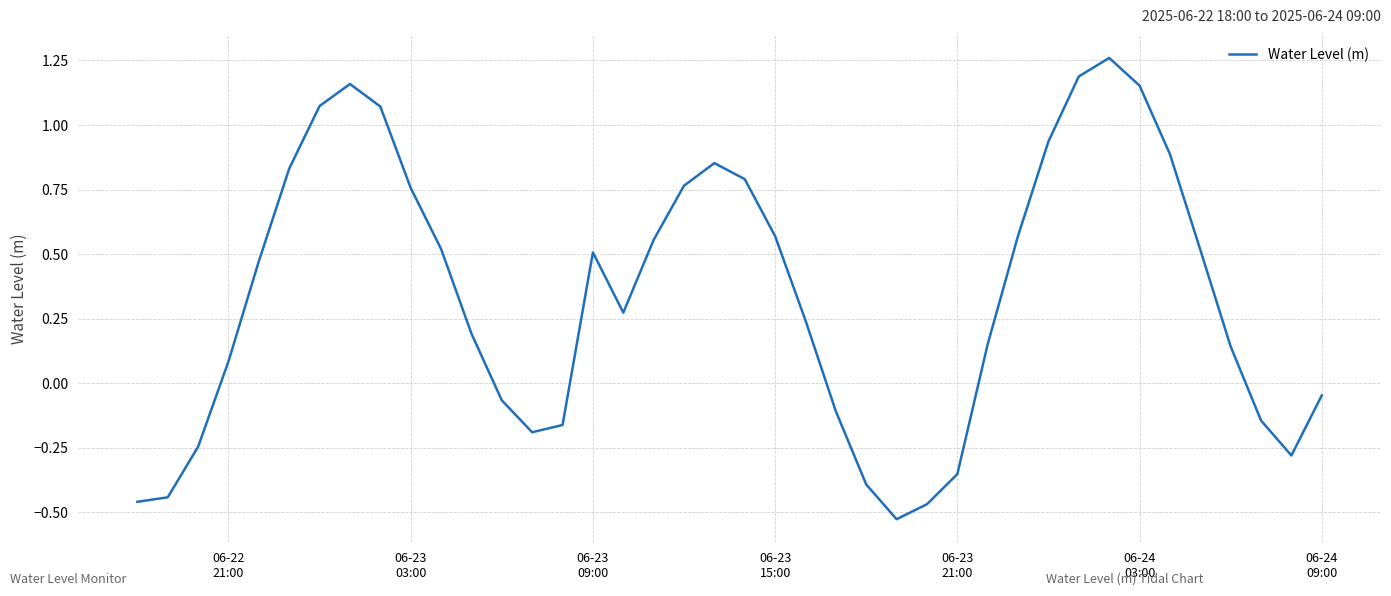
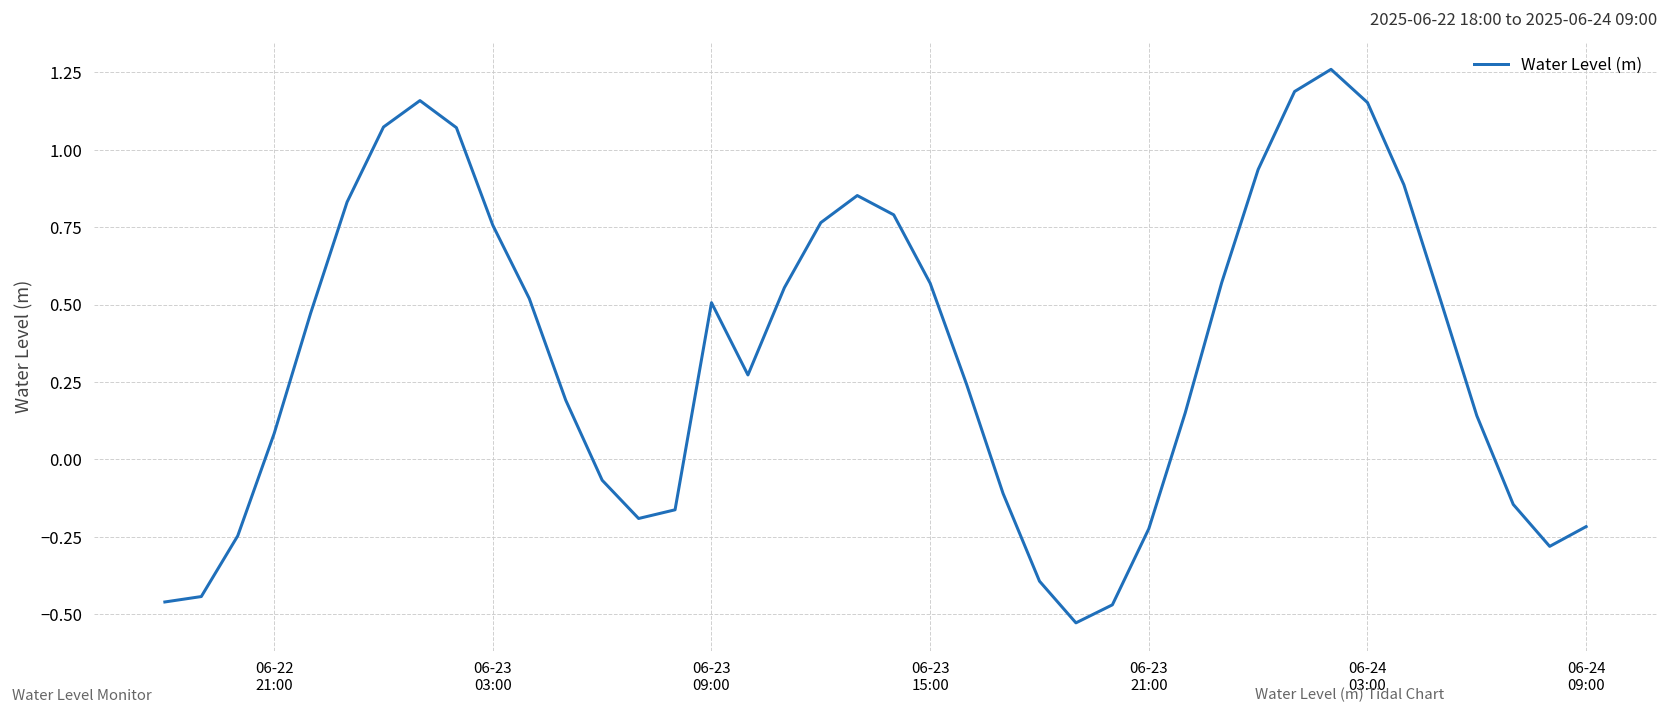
06-23 21:00: -0.35 -> -0.22
06-24 09:00: -0.05 -> -0.22
